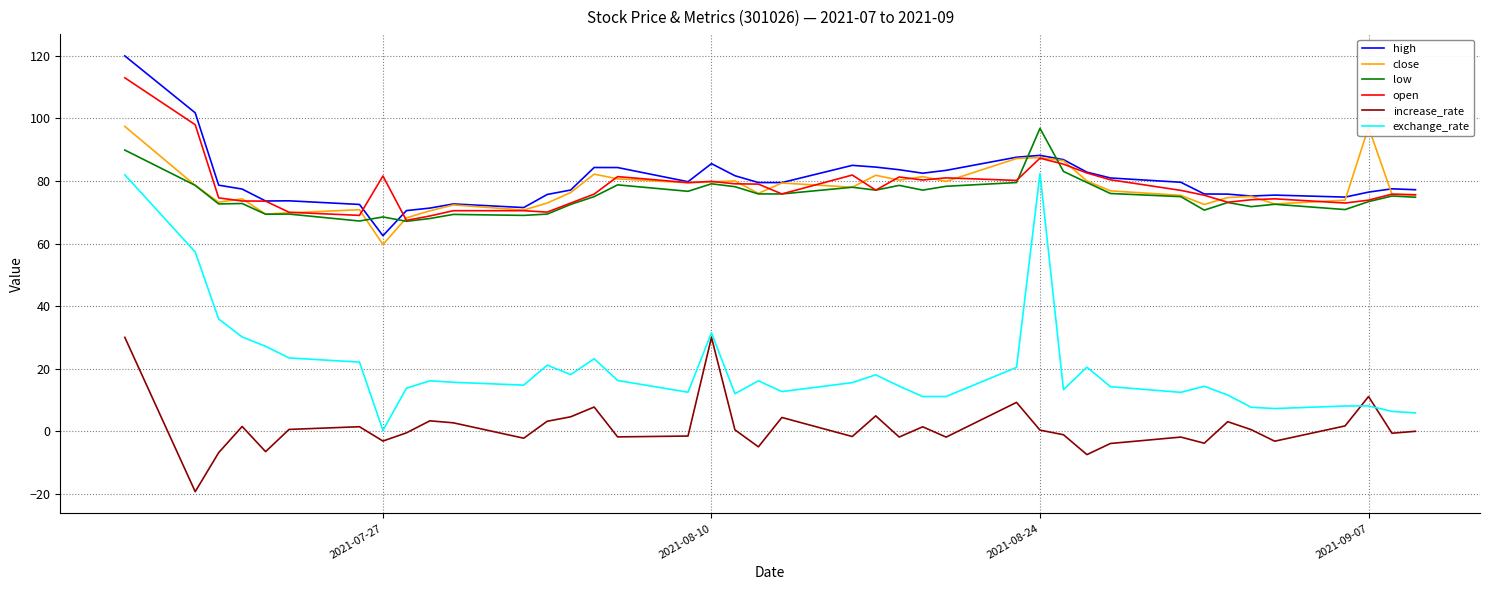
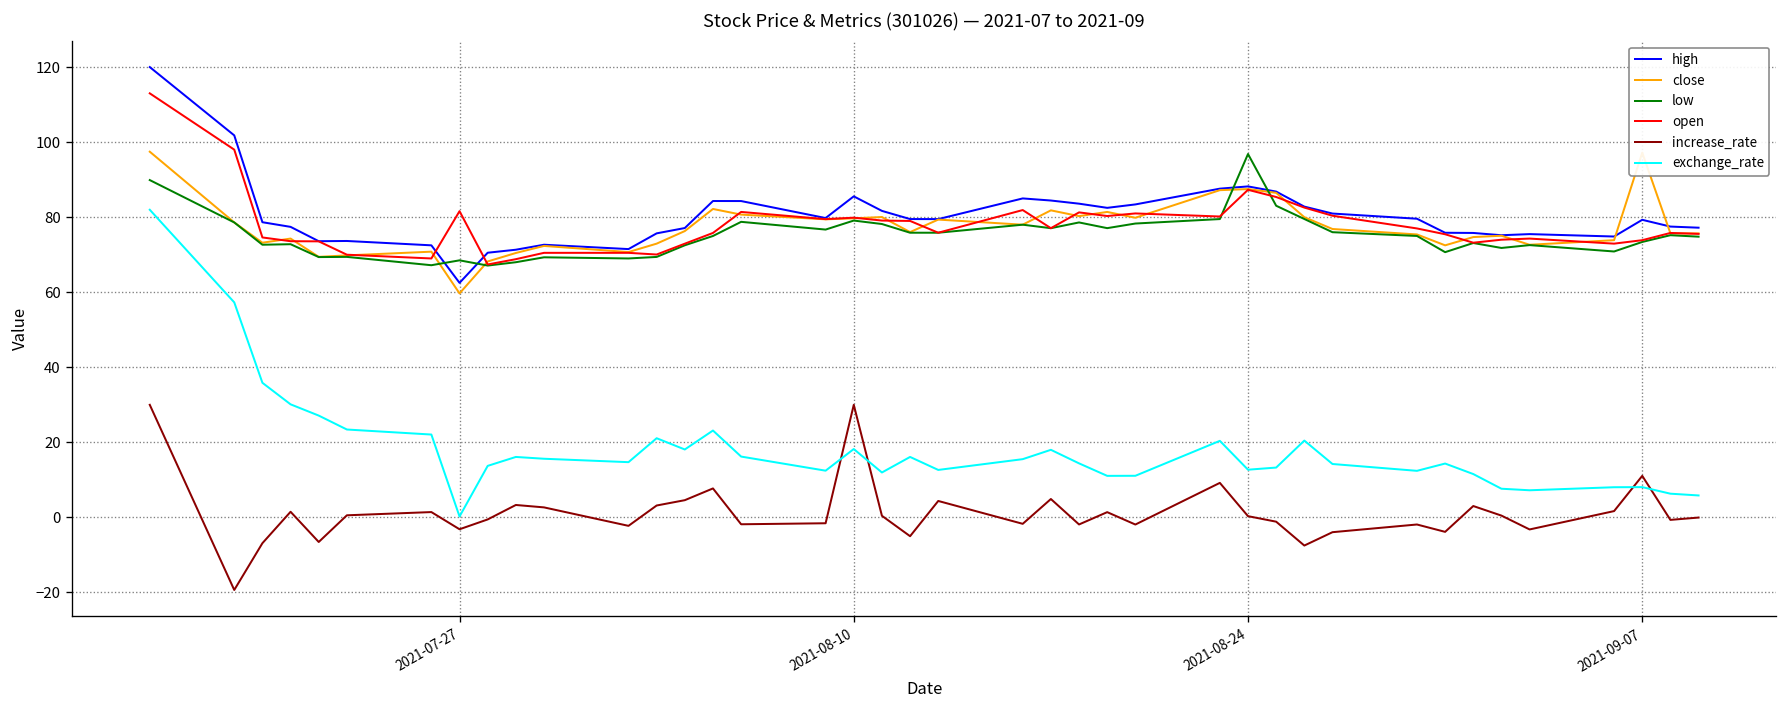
exchange_rate, 2021-08-10: 31 -> 18
exchange_rate, 2021-08-24: 82 -> 13
high, 2021-09-07: 76 -> 79
